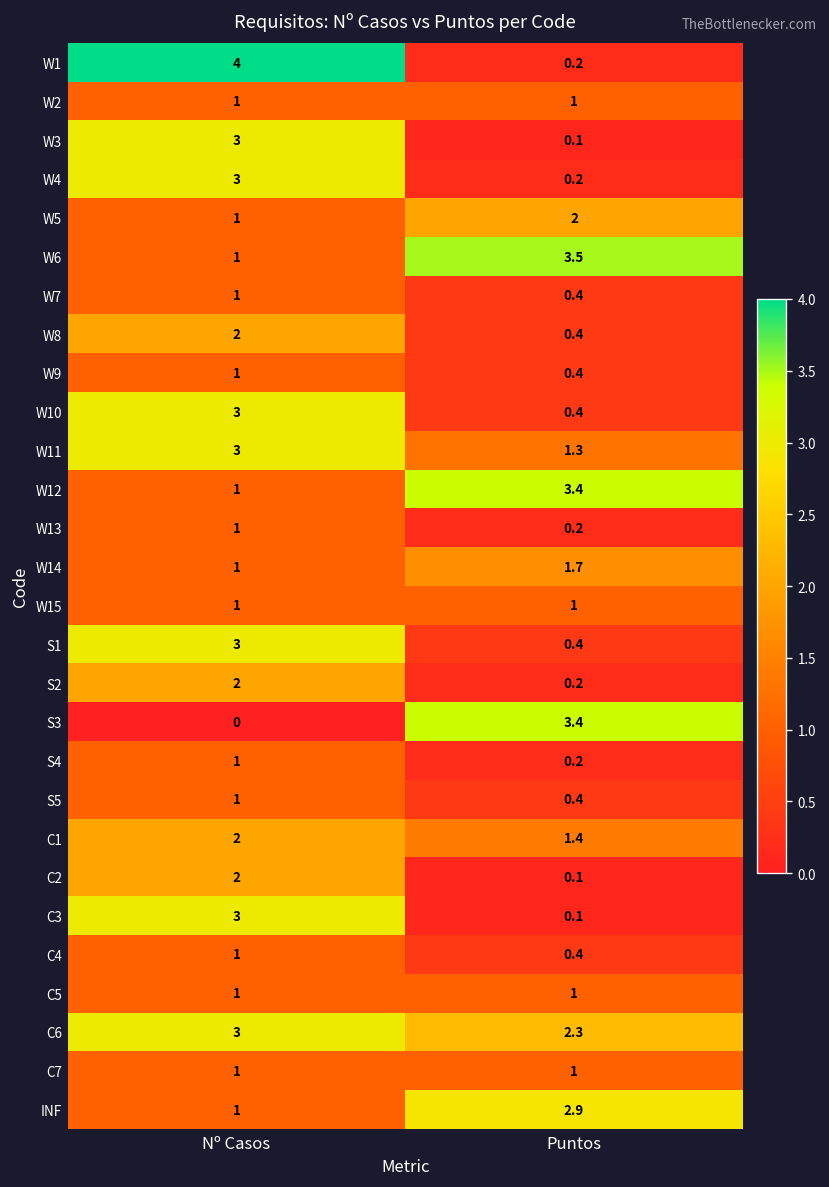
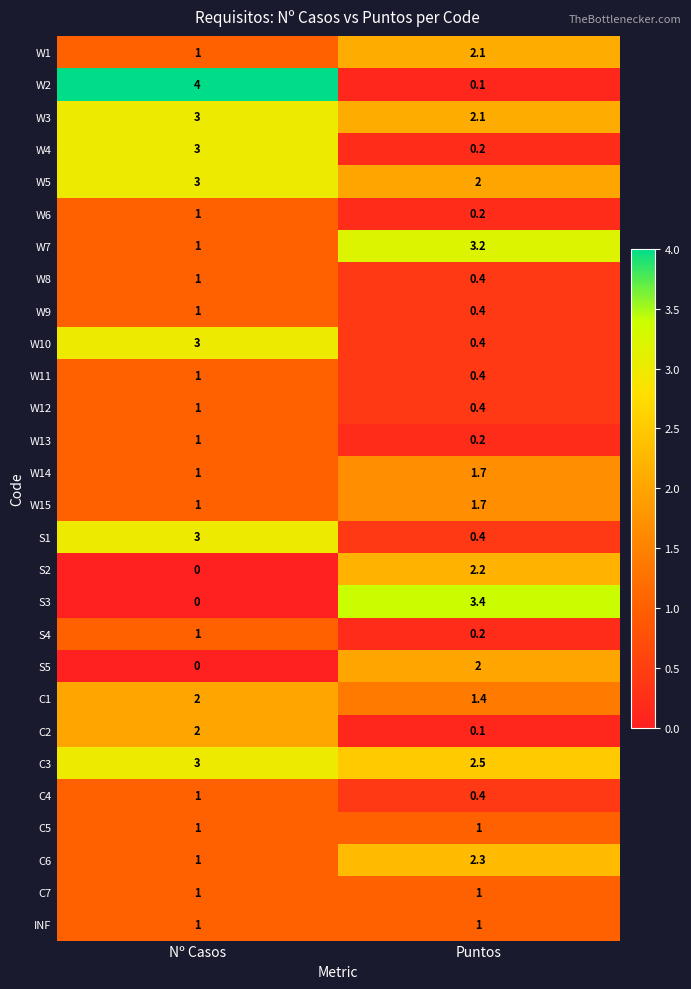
W1, Nº Casos: 4 -> 1
W1, Puntos: 0.2 -> 2.1
W2, Nº Casos: 1 -> 4
W2, Puntos: 1 -> 0.1
W3, Puntos: 0.1 -> 2.1
W5, Nº Casos: 1 -> 3
W6, Puntos: 3.5 -> 0.2
W7, Puntos: 0.4 -> 3.2
W8, Nº Casos: 2 -> 1
W11, Nº Casos: 3 -> 1
W11, Puntos: 1.3 -> 0.4
W12, Puntos: 3.4 -> 0.4
W15, Puntos: 1 -> 1.7
S2, Nº Casos: 2 -> 0
S2, Puntos: 0.2 -> 2.2
S5, Nº Casos: 1 -> 0
S5, Puntos: 0.4 -> 2
C3, Puntos: 0.1 -> 2.5
C6, Nº Casos: 3 -> 1
INF, Puntos: 2.9 -> 1
